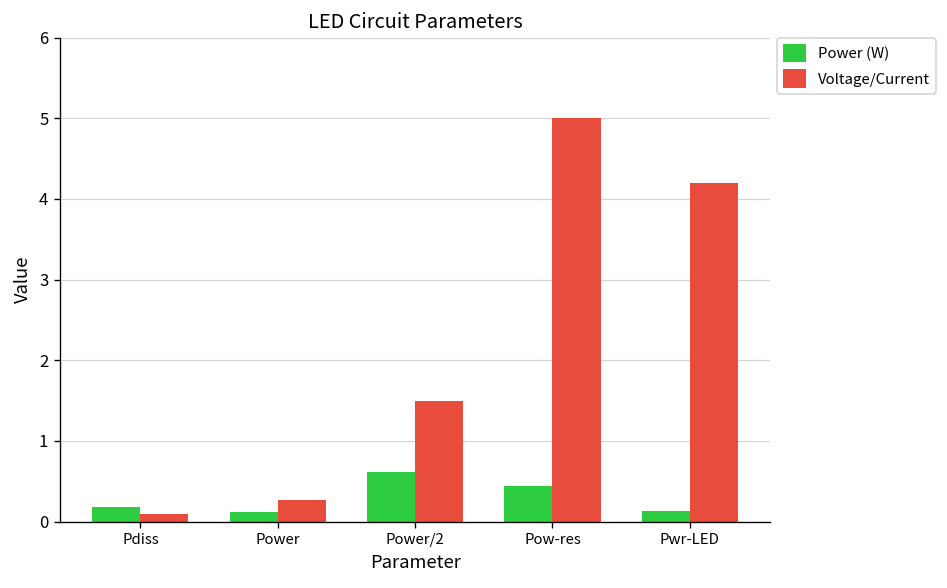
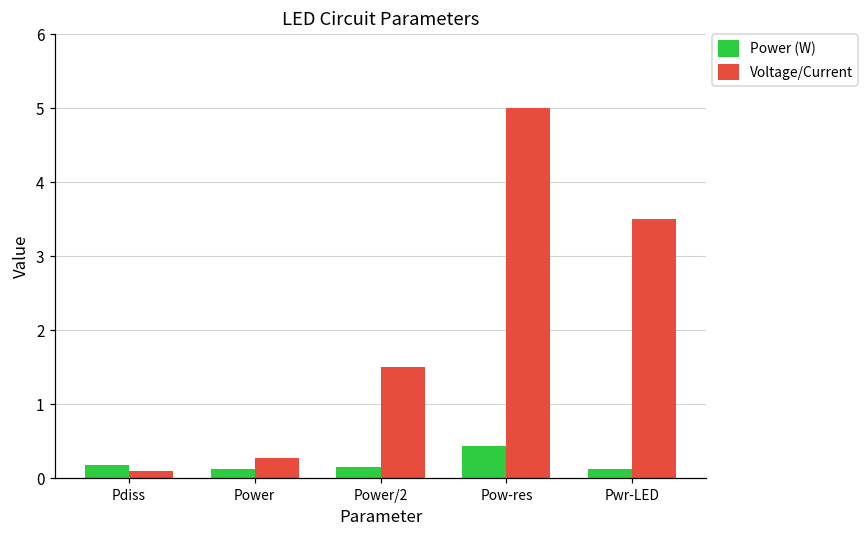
Power (W), Power/2: 0.6 -> 0.1
Voltage/Current, Pwr-LED: 4.2 -> 3.5
